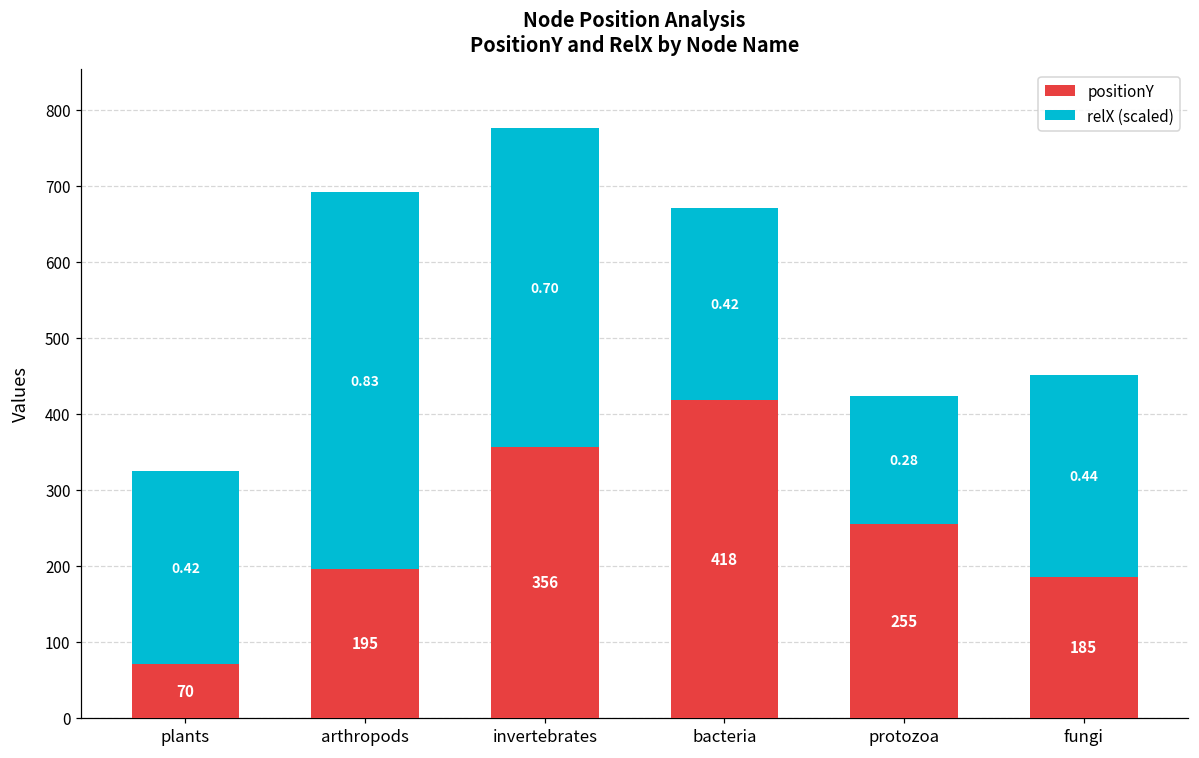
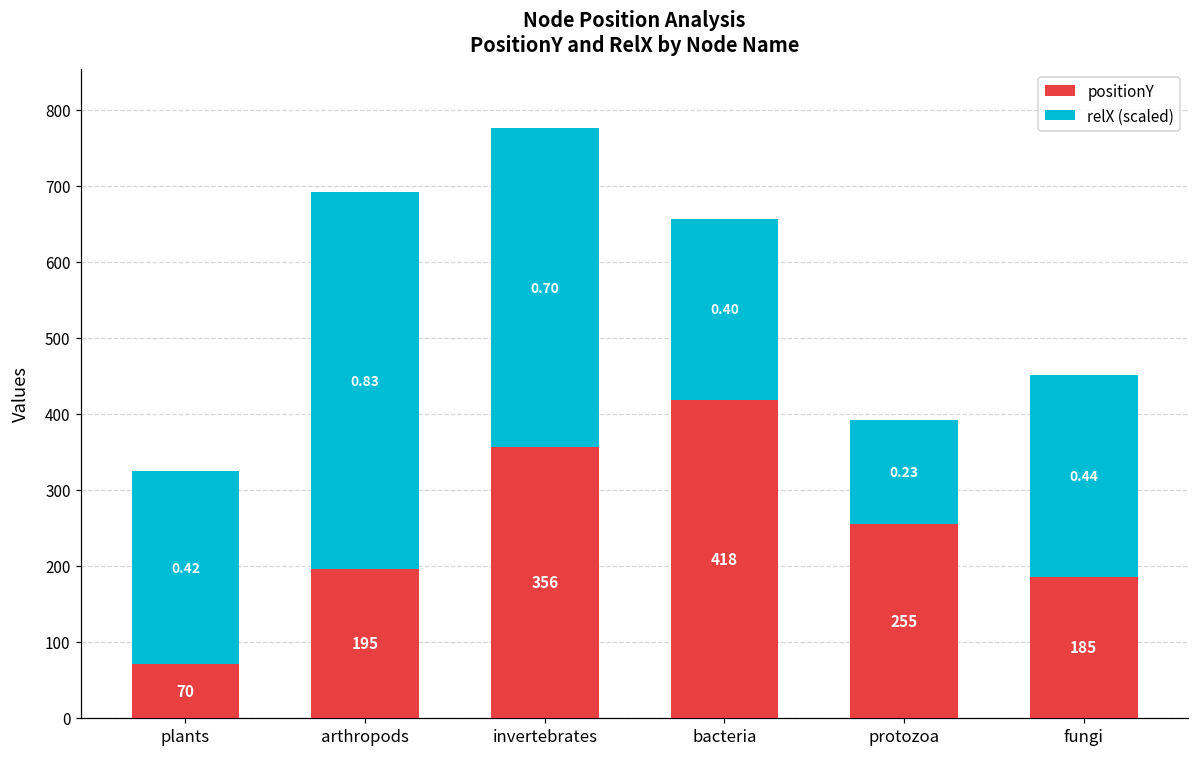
relX (scaled), bacteria: 0.42 -> 0.40
relX (scaled), protozoa: 0.28 -> 0.23
